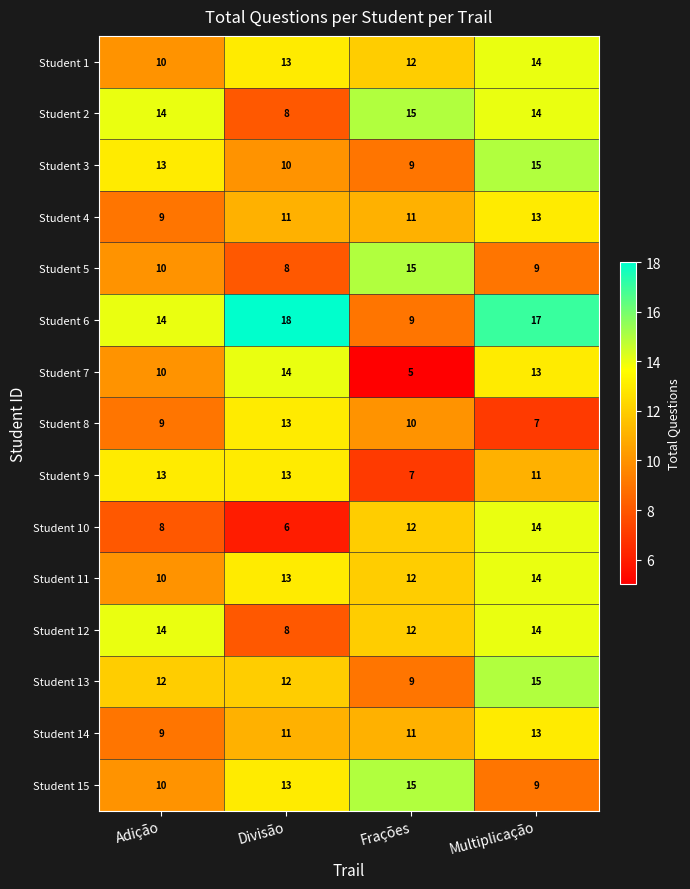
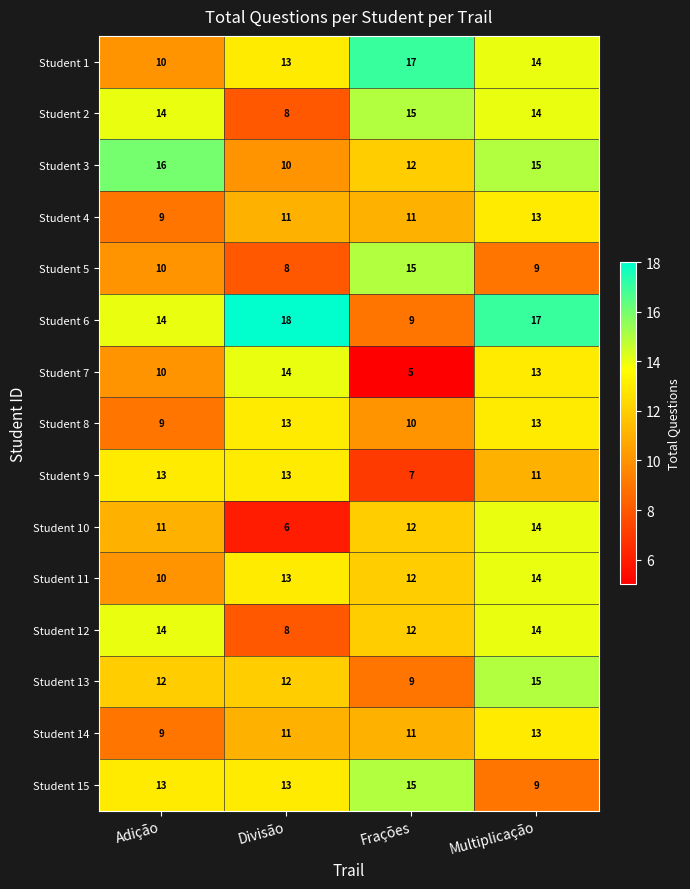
Student 1, Frações: 12 -> 17
Student 3, Adição: 13 -> 16
Student 3, Frações: 9 -> 12
Student 8, Multiplicação: 7 -> 13
Student 10, Adição: 8 -> 11
Student 15, Adição: 10 -> 13
